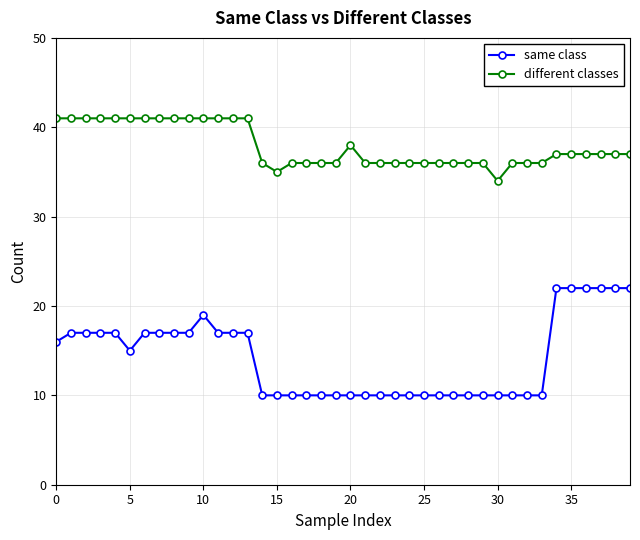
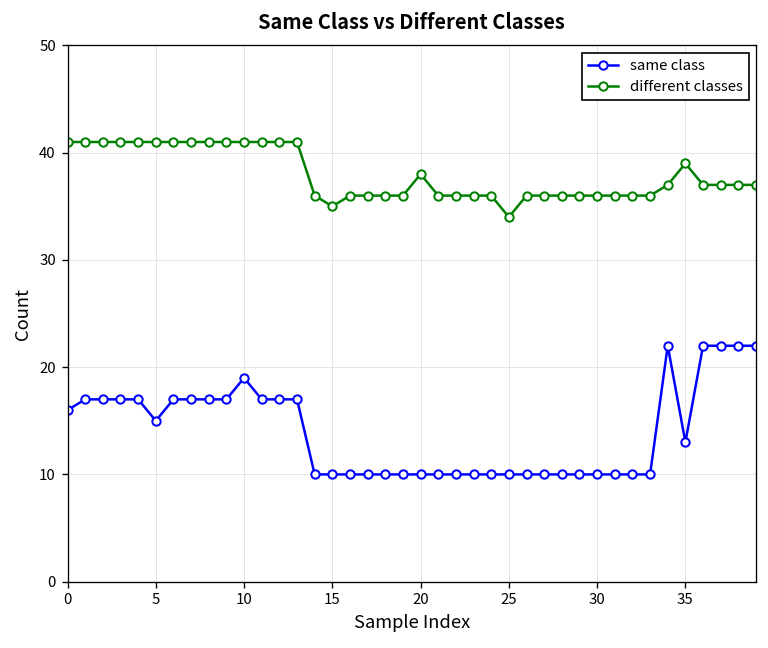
different classes, 25: 36 -> 34
different classes, 30: 34 -> 36
same class, 35: 22 -> 13
different classes, 35: 37 -> 39
